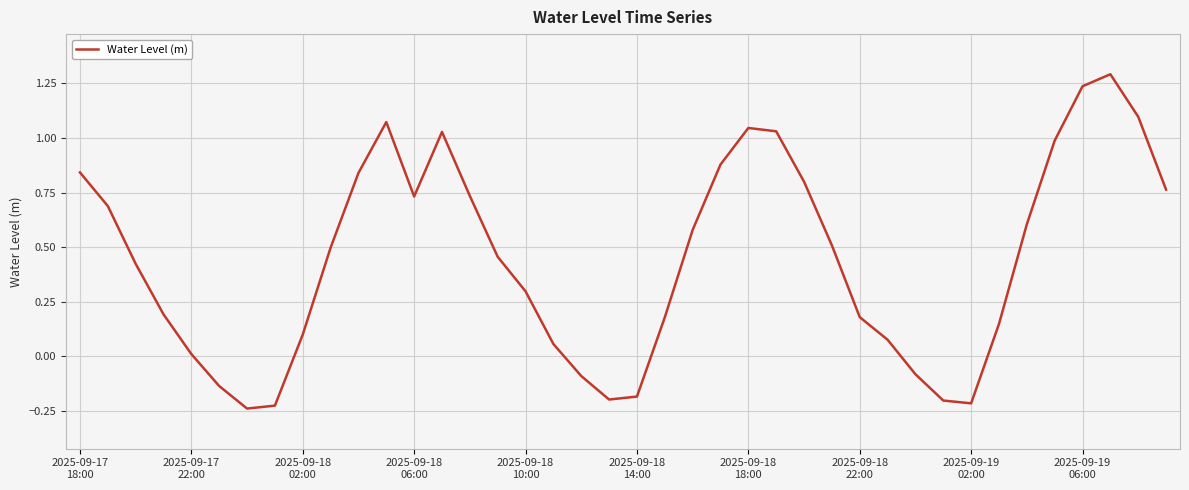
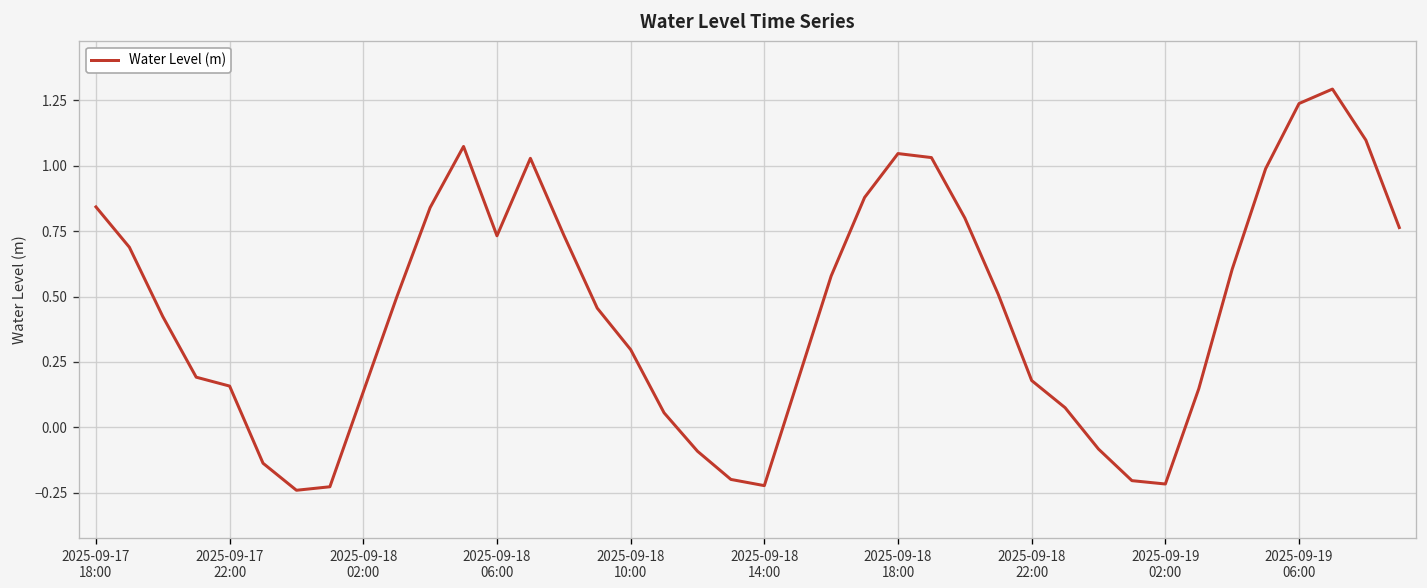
2025-09-17 22:00: 0.01 -> 0.16
2025-09-18 02:00: 0.10 -> 0.14
2025-09-18 14:00: -0.19 -> -0.22
